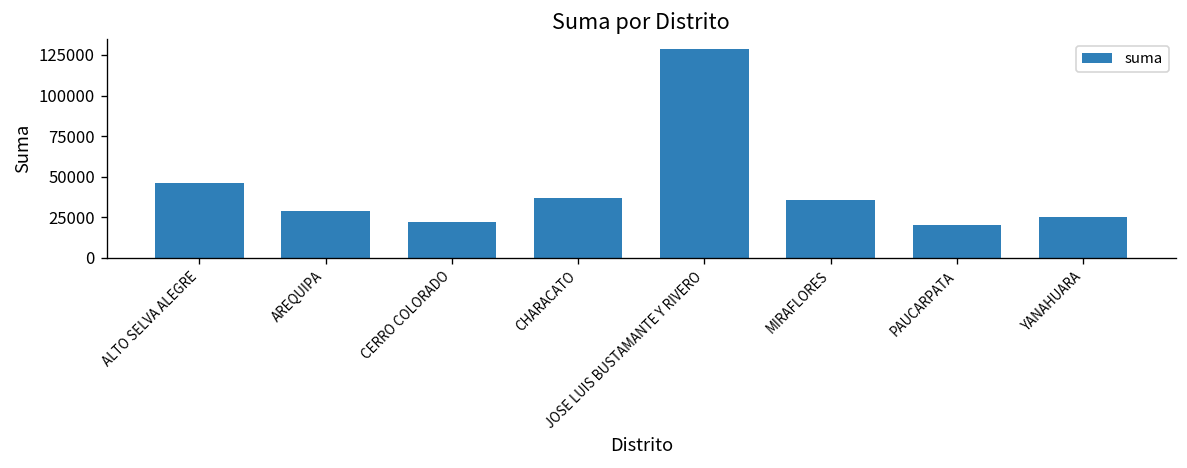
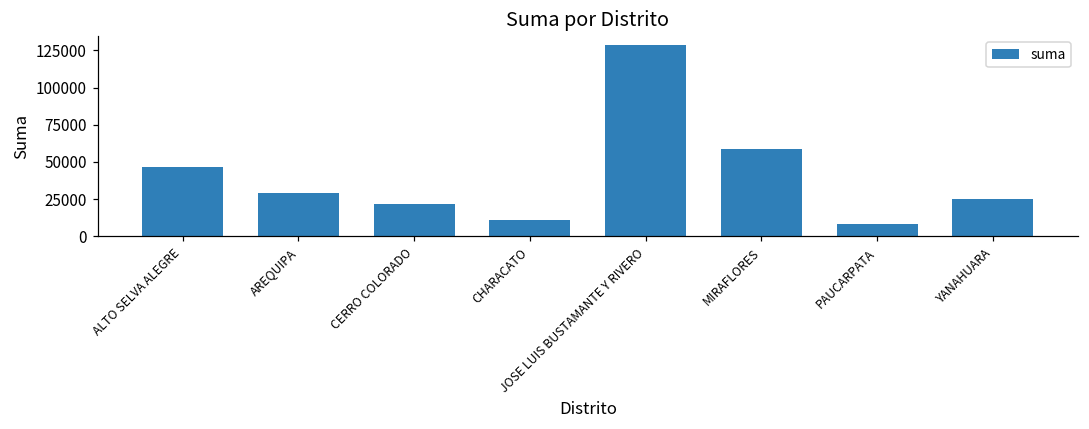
CHARACATO: 37000 -> 11000
MIRAFLORES: 36000 -> 59000
PAUCARPATA: 20000 -> 8000
